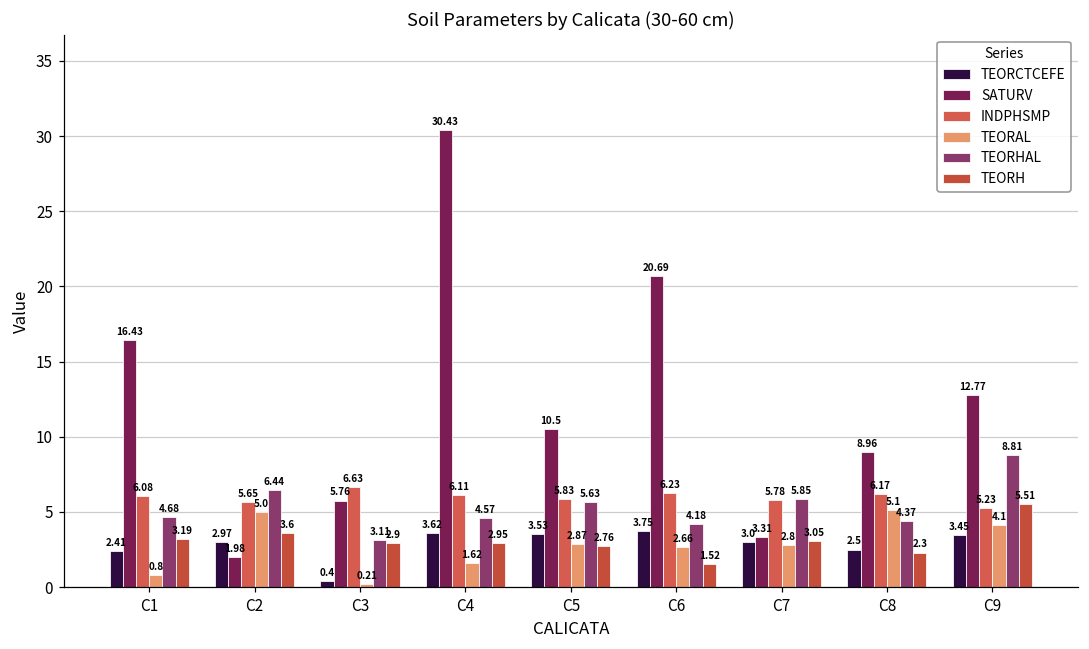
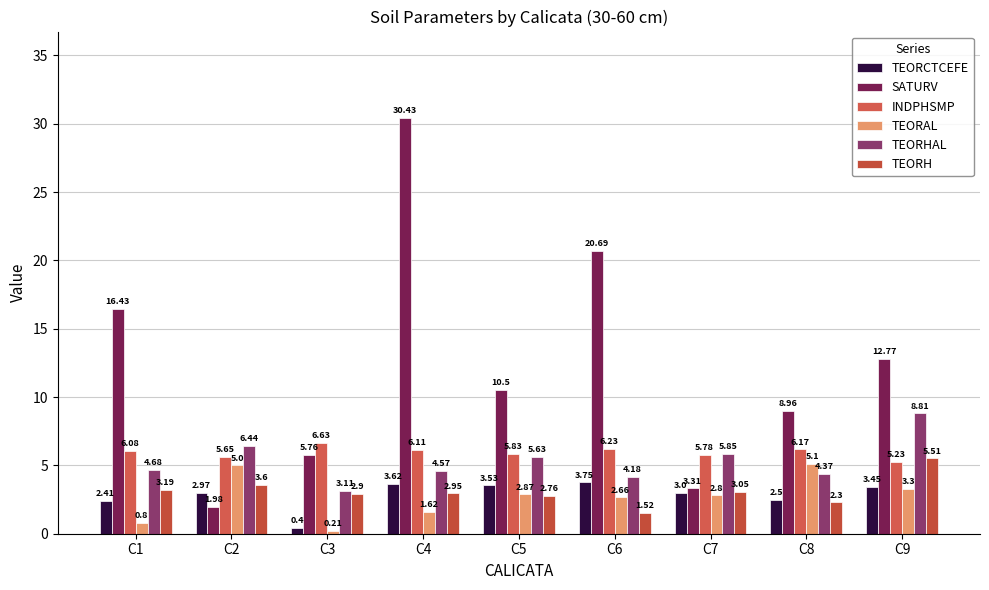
TEORAL, C9: 4.1 -> 3.3
